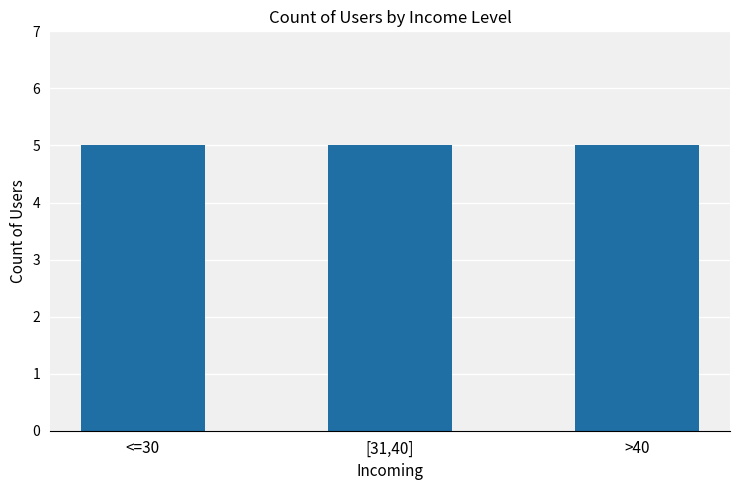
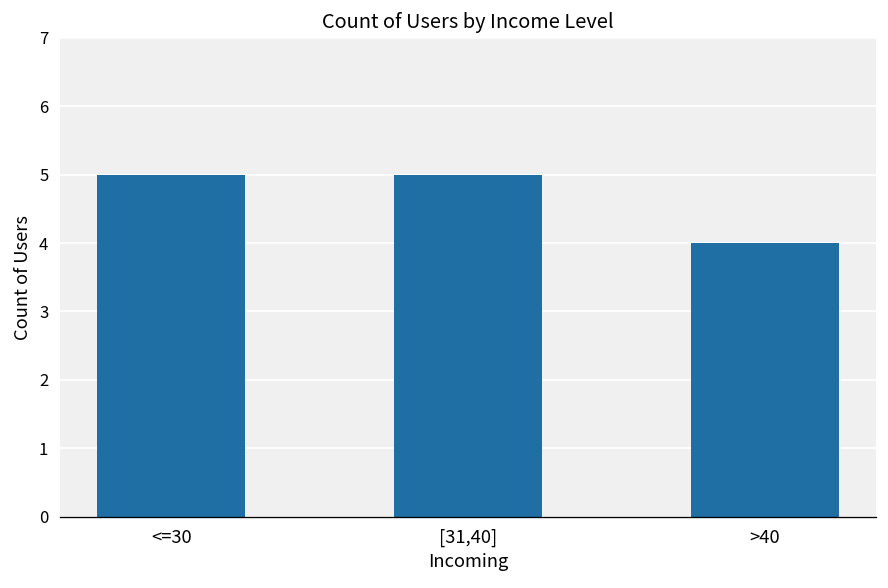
>40: 5 -> 4
